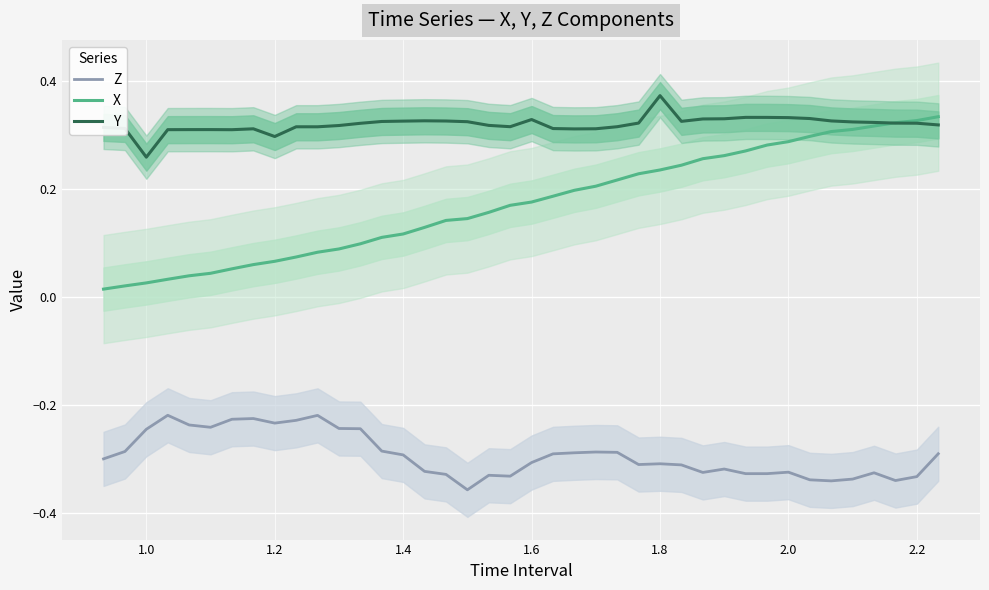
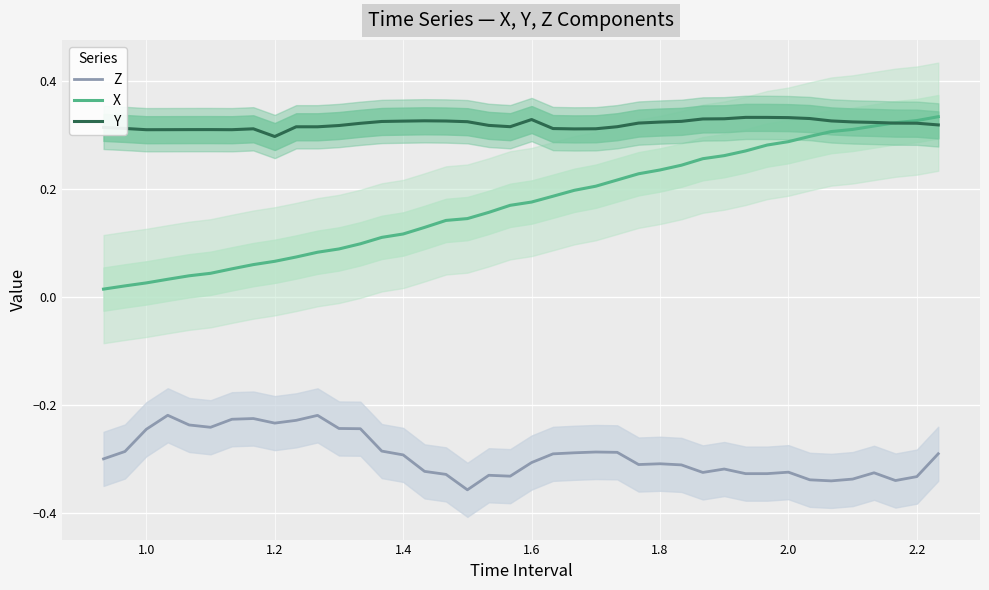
Y, 1.0: 0.26 -> 0.31
Y, 1.8: 0.37 -> 0.32
